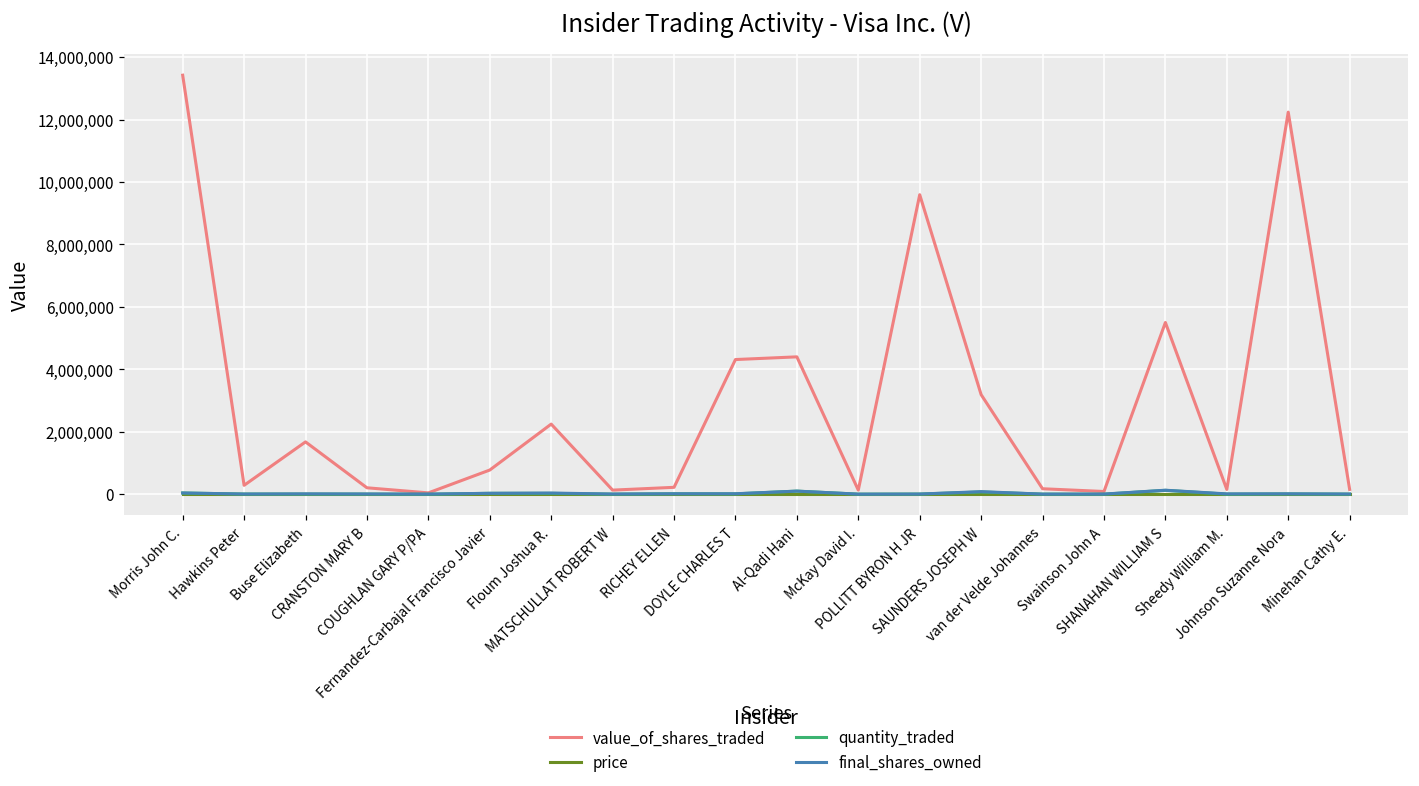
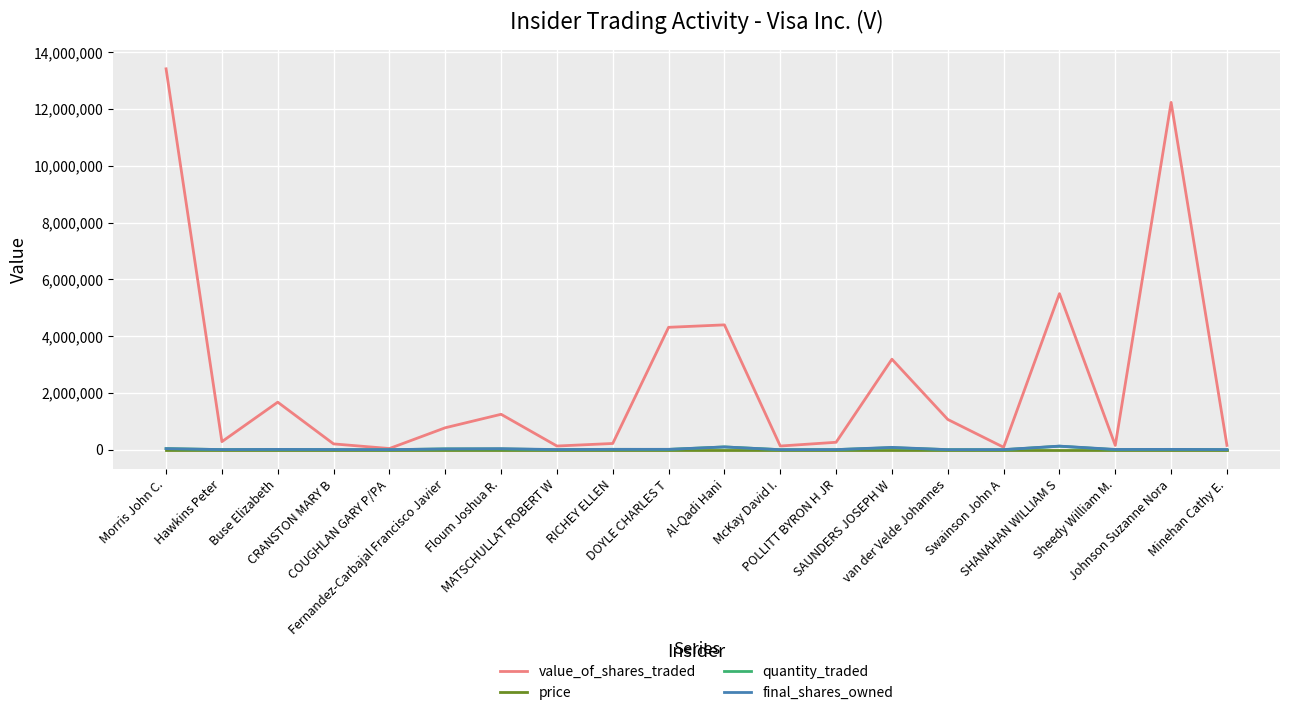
value_of_shares_traded, Floum Joshua R.: 2,200,000 -> 1,200,000
value_of_shares_traded, POLLITT BYRON H JR: 9,600,000 -> 300,000
value_of_shares_traded, van der Velde Johannes: 200,000 -> 1,100,000
